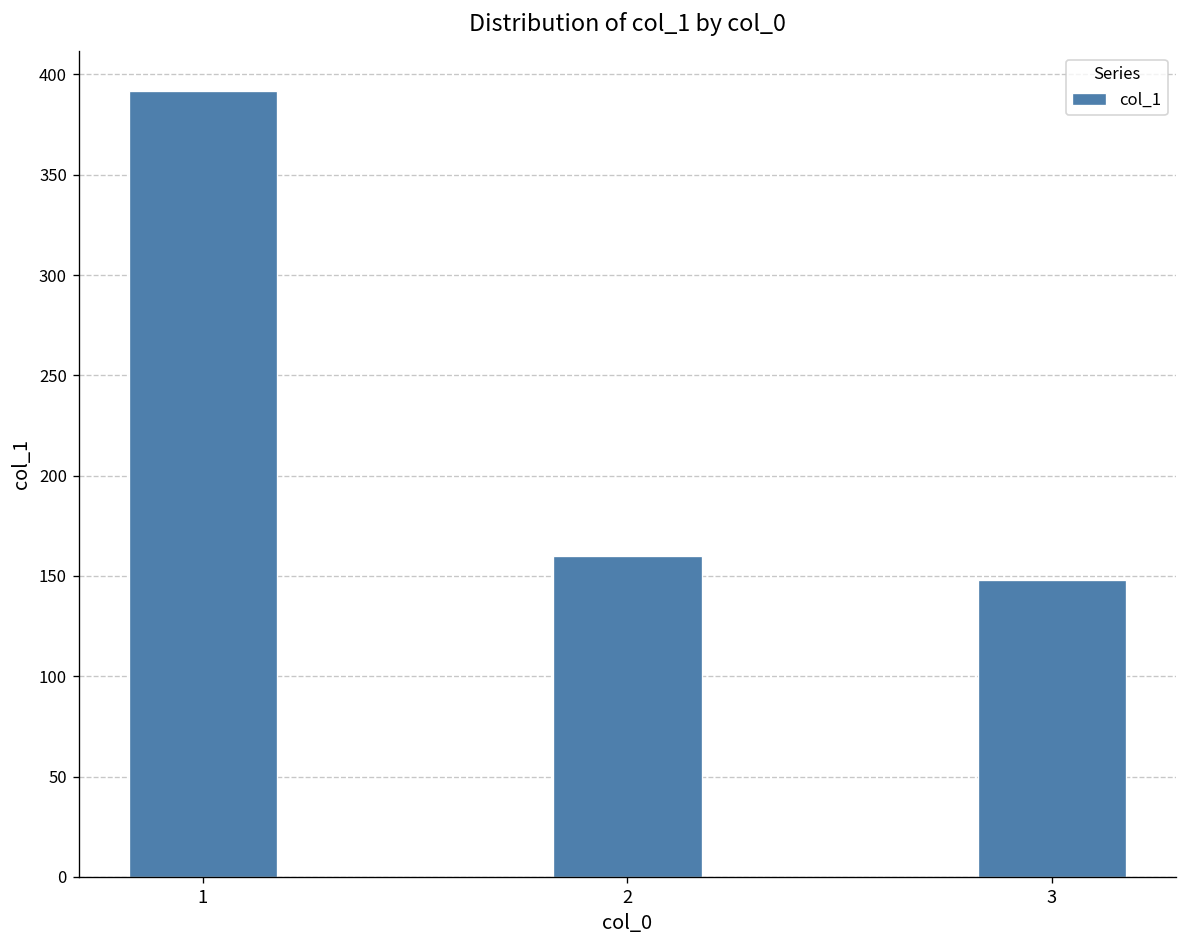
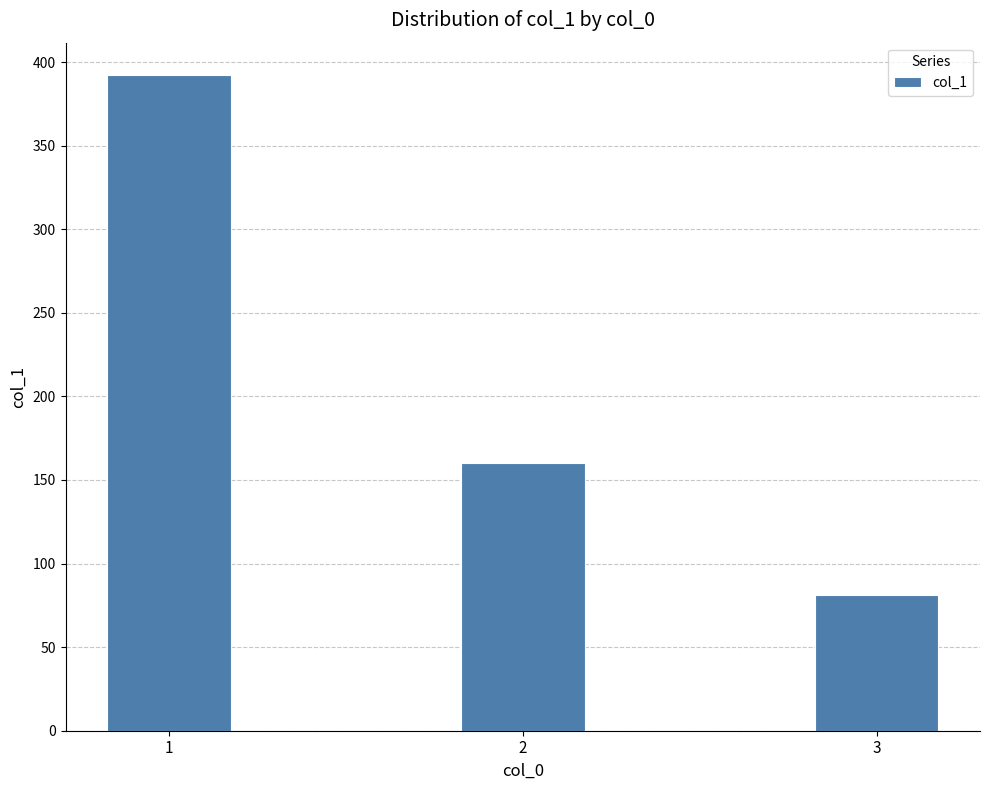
3: 148 -> 81
